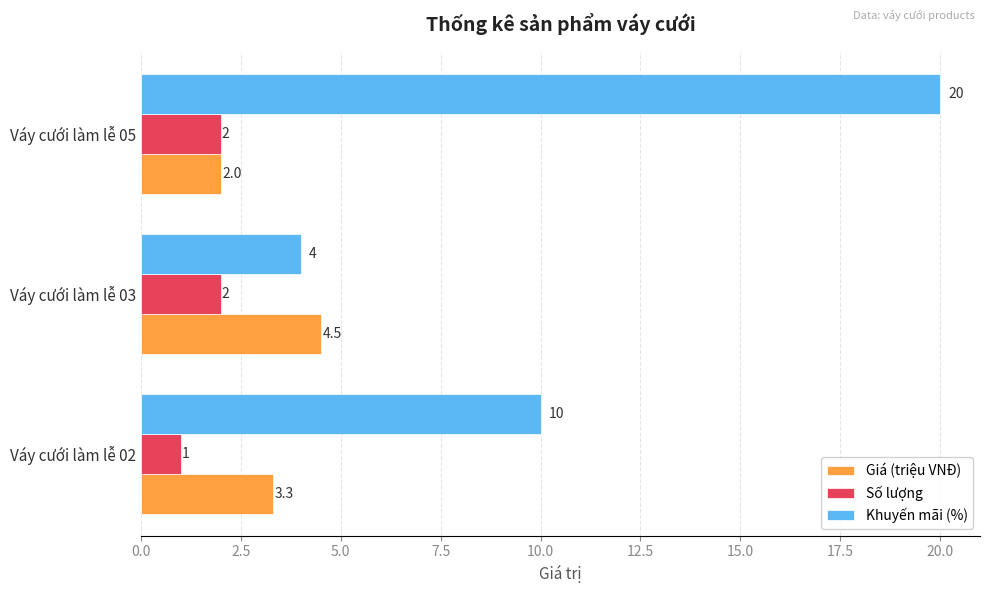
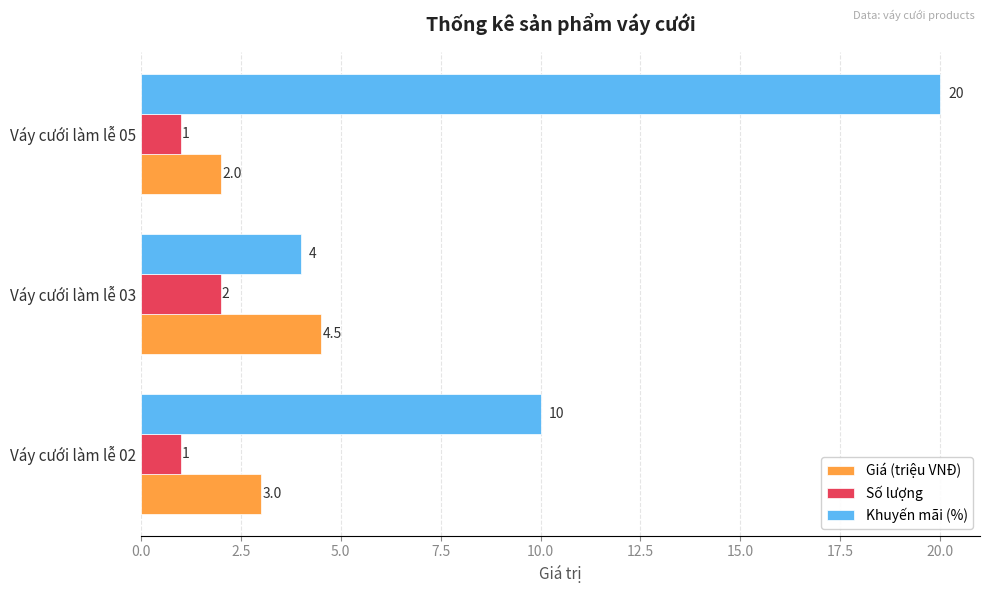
Số lượng, Váy cưới làm lễ 05: 2 -> 1
Giá (triệu VNĐ), Váy cưới làm lễ 02: 3.3 -> 3.0
